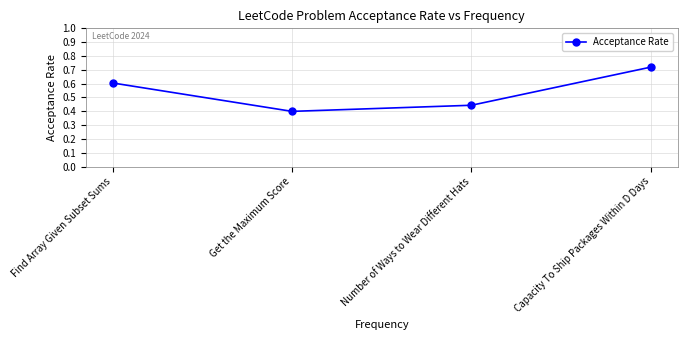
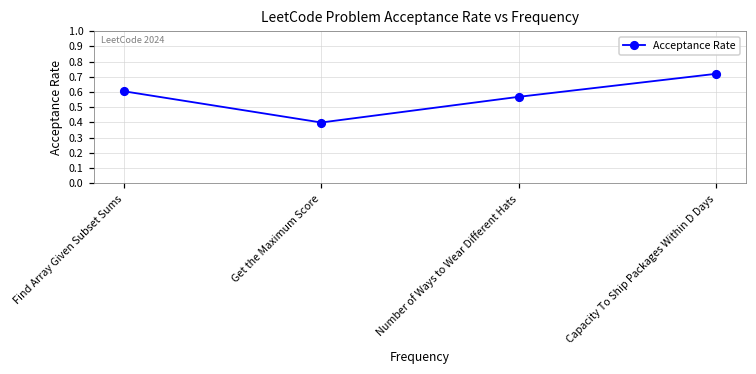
Number of Ways to Wear Different Hats: 0.44 -> 0.57
